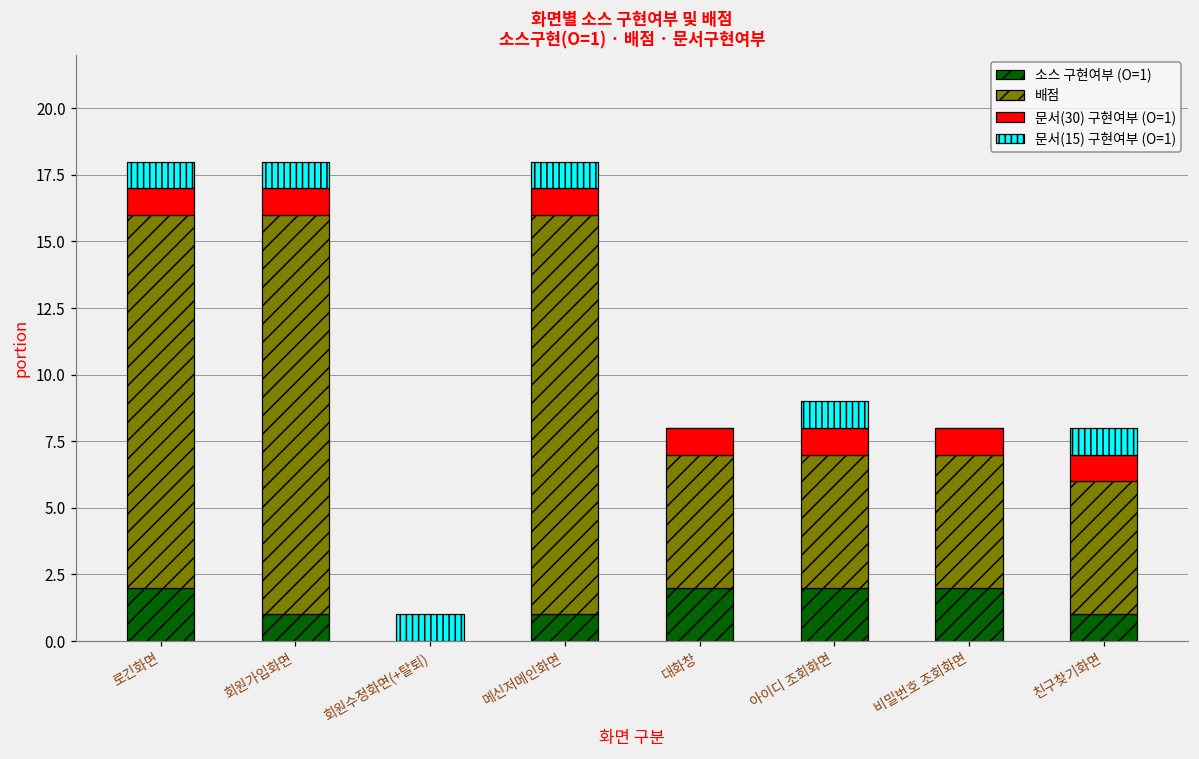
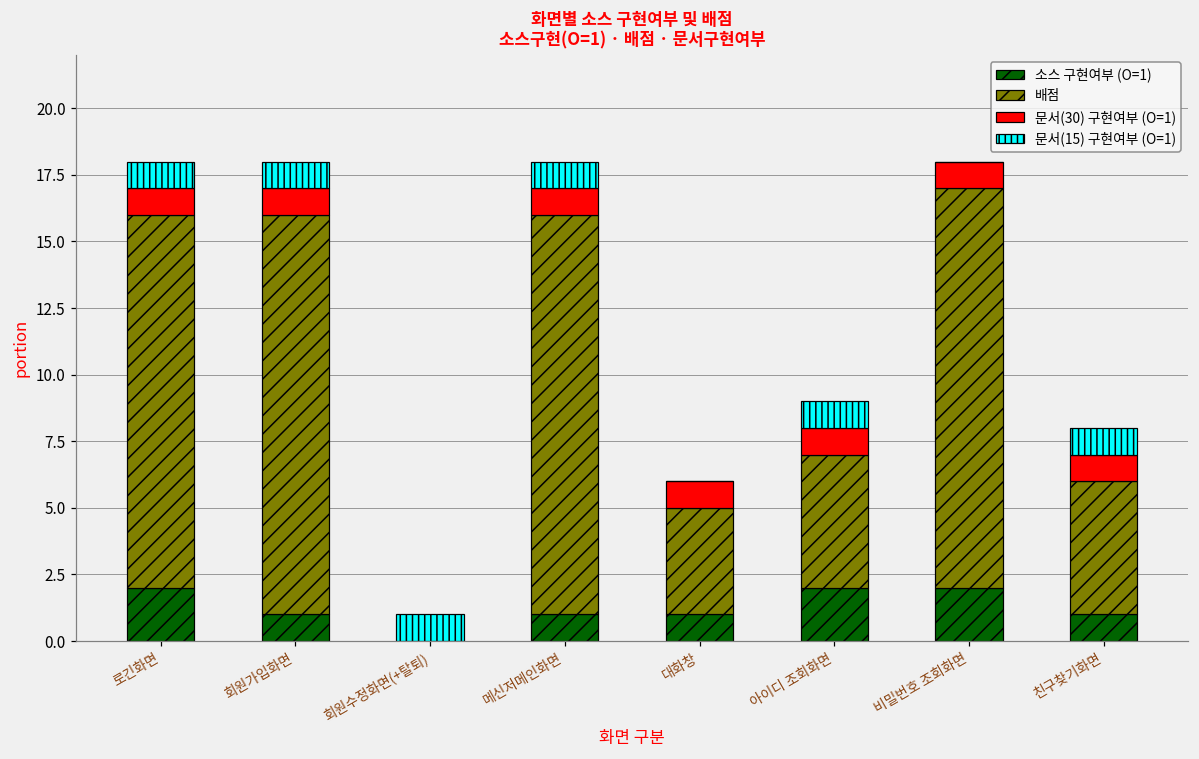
소스 구현여부 (O=1), 대화창: 2 -> 1
배점, 대화창: 5 -> 4
배점, 비밀번호 조회화면: 5 -> 15
